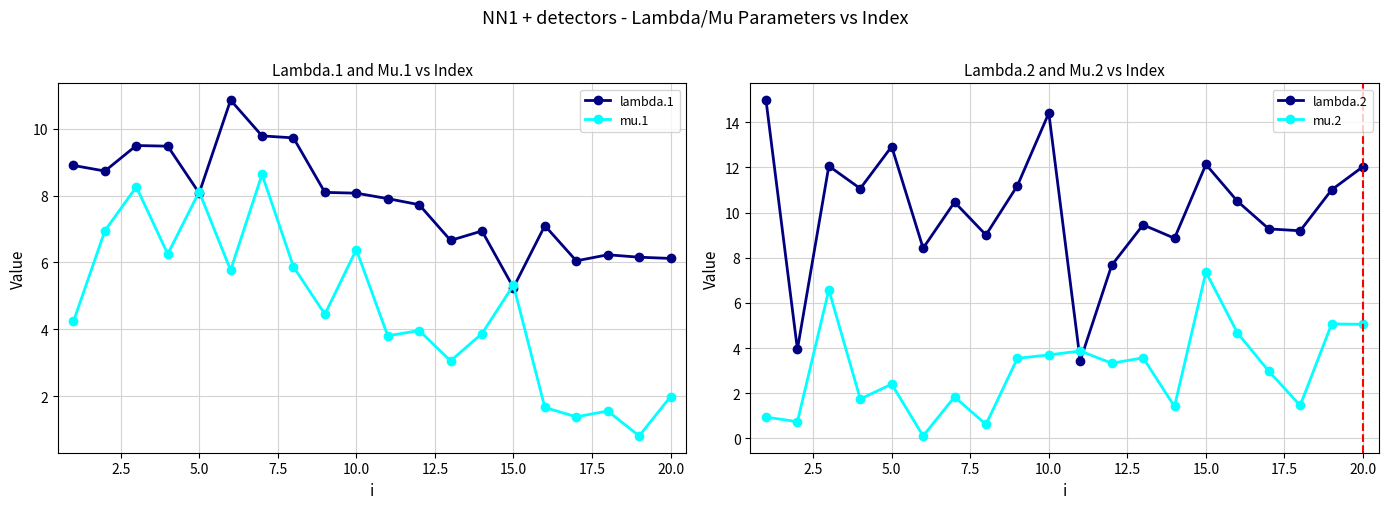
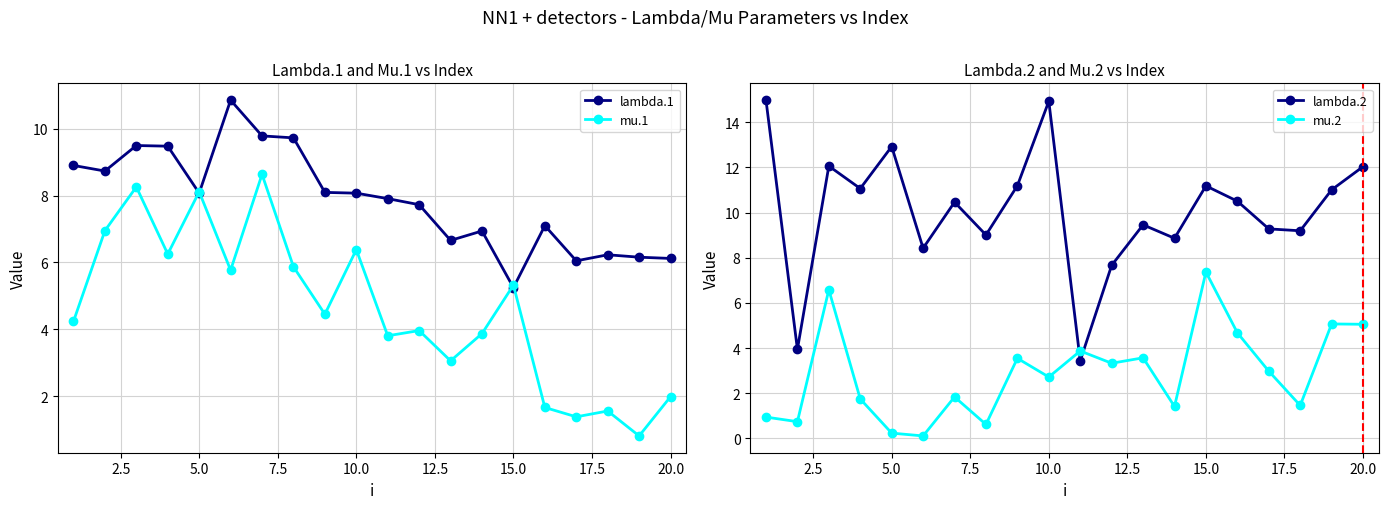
Lambda.2 and Mu.2 vs Index, mu.2, 5.0: 2.4 -> 0.2
Lambda.2 and Mu.2 vs Index, lambda.2, 10.0: 14.4 -> 14.9
Lambda.2 and Mu.2 vs Index, mu.2, 10.0: 3.7 -> 2.7
Lambda.2 and Mu.2 vs Index, lambda.2, 15.0: 12.1 -> 11.2
